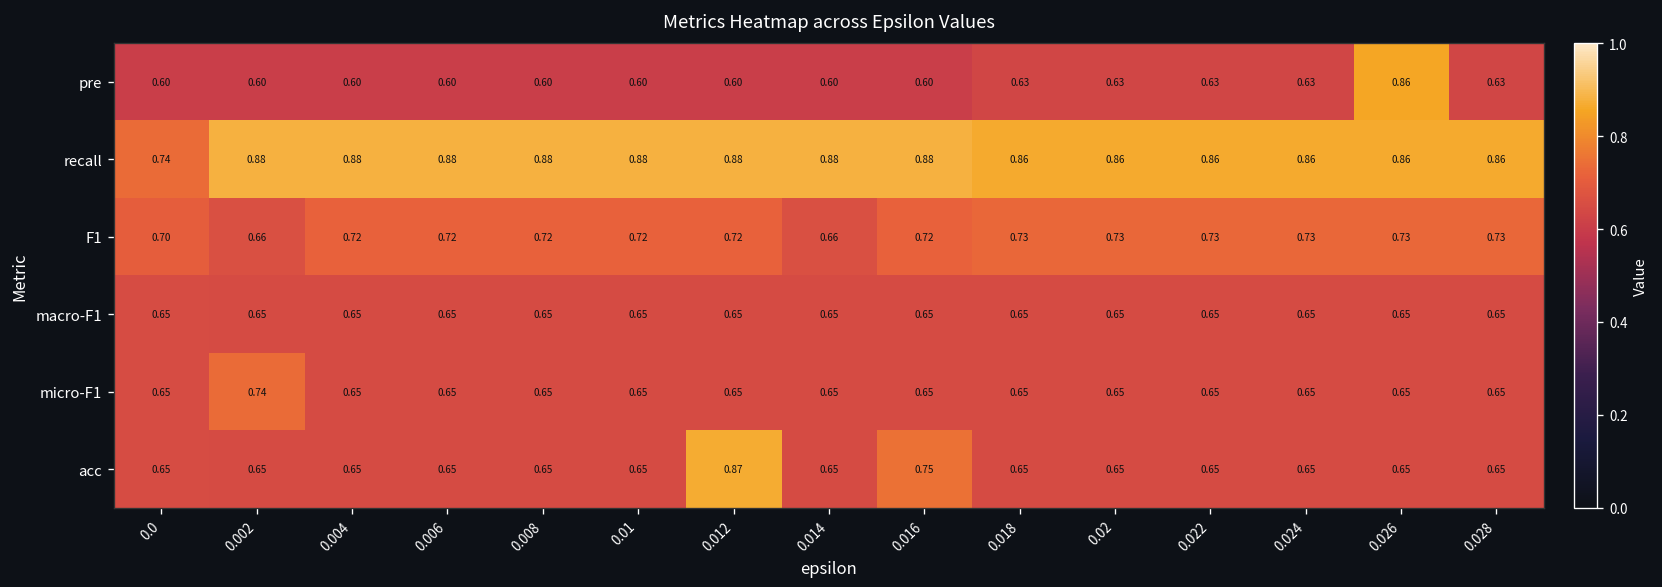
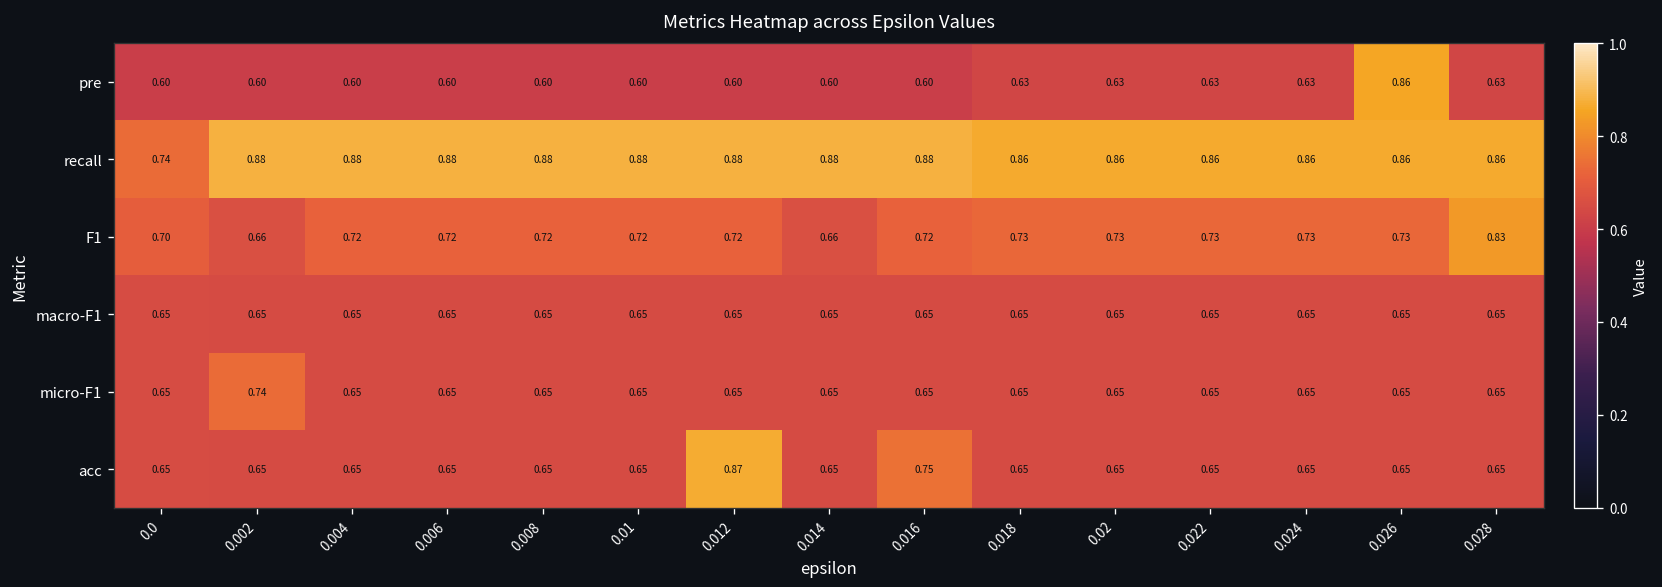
F1, 0.028: 0.73 -> 0.83
